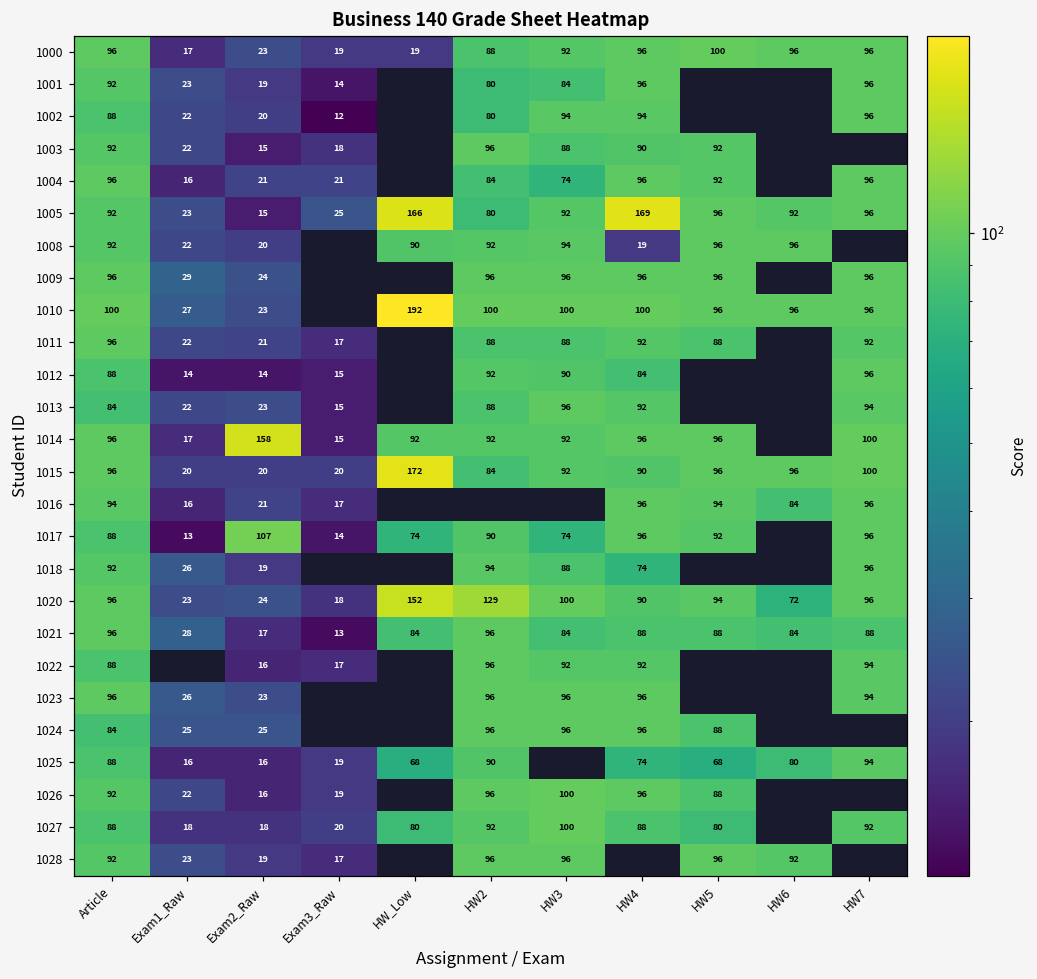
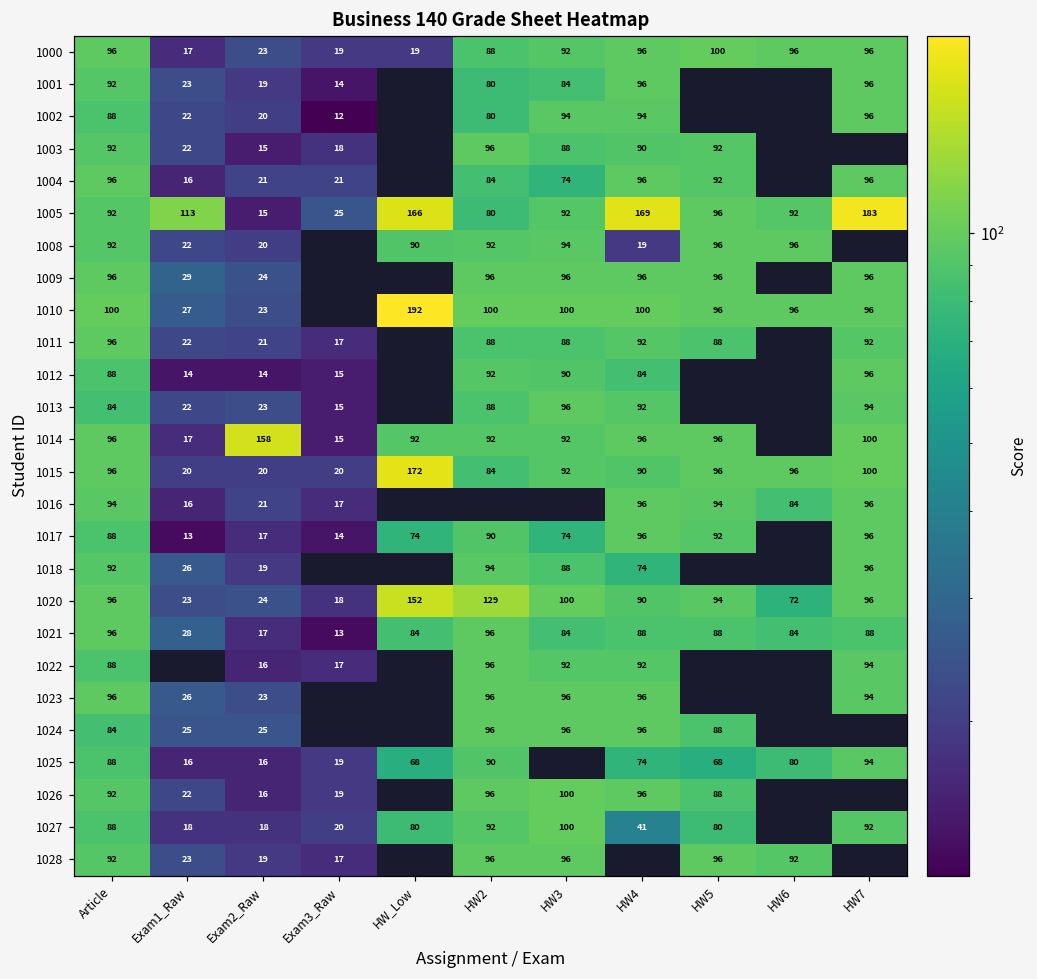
1005, Exam1_Raw: 23 -> 113
1005, HW7: 96 -> 183
1017, Exam2_Raw: 107 -> 17
1027, HW4: 88 -> 41
